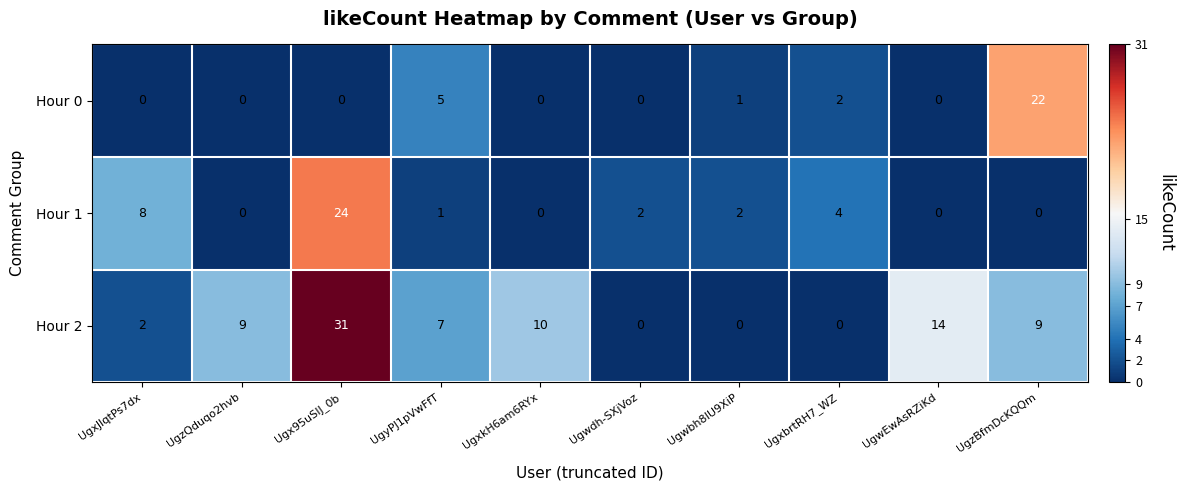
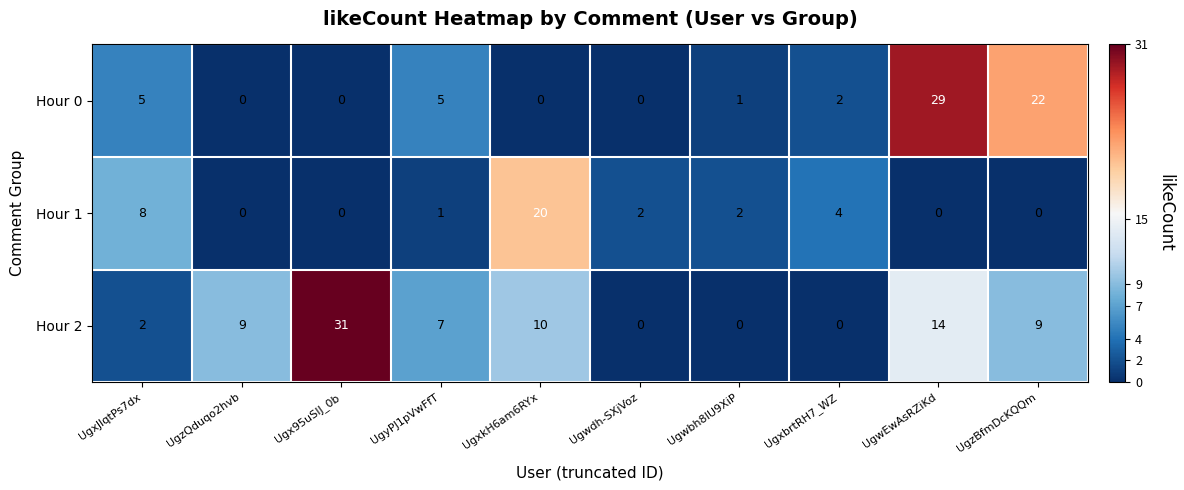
Hour 0, UgxJlqtPs7dx: 0 -> 5
Hour 0, UgwEwAsRZiKd: 0 -> 29
Hour 1, Ugx95uSIJ_0b: 24 -> 0
Hour 1, UgxkH6am6RYx: 0 -> 20
